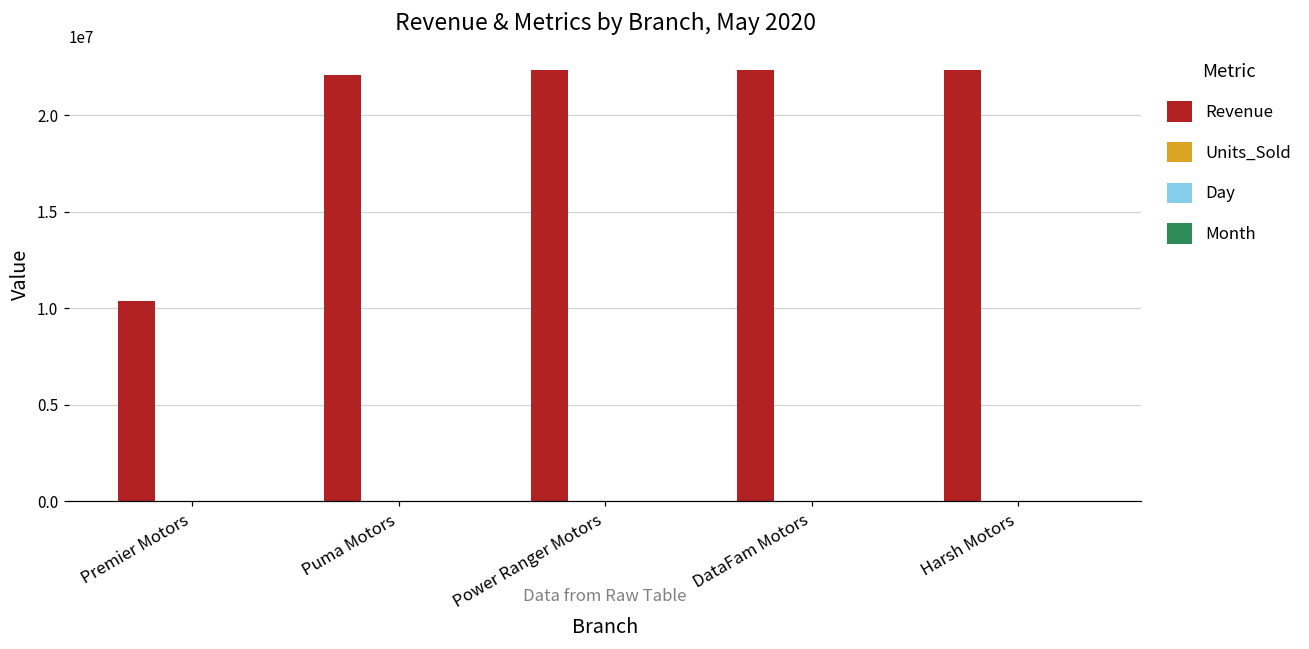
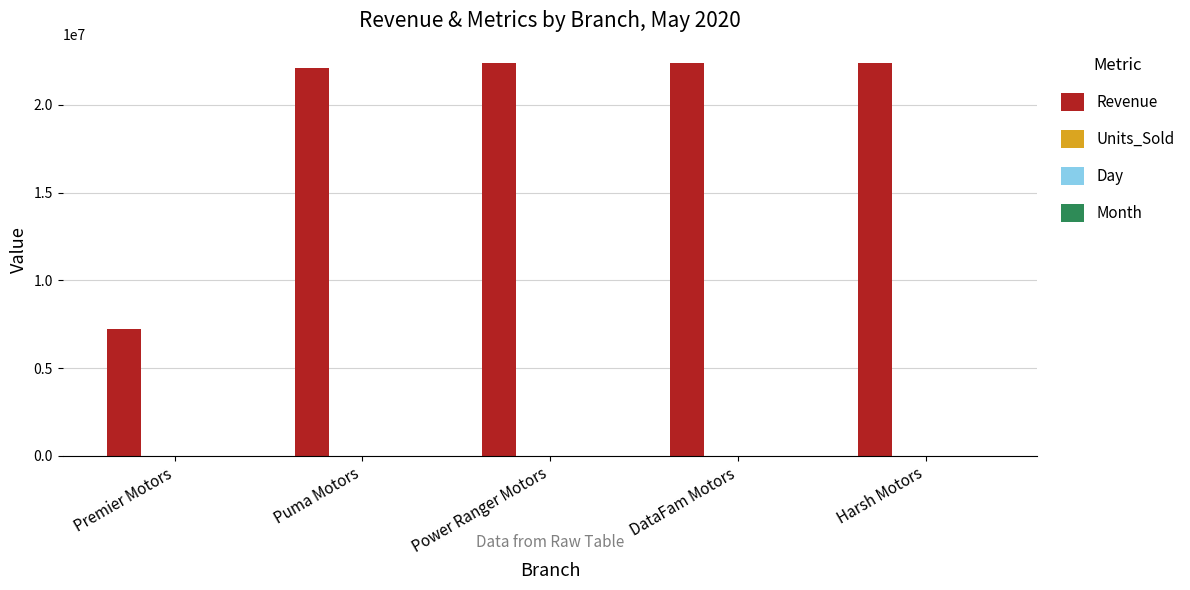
Revenue, Premier Motors: 10400000 -> 7200000
